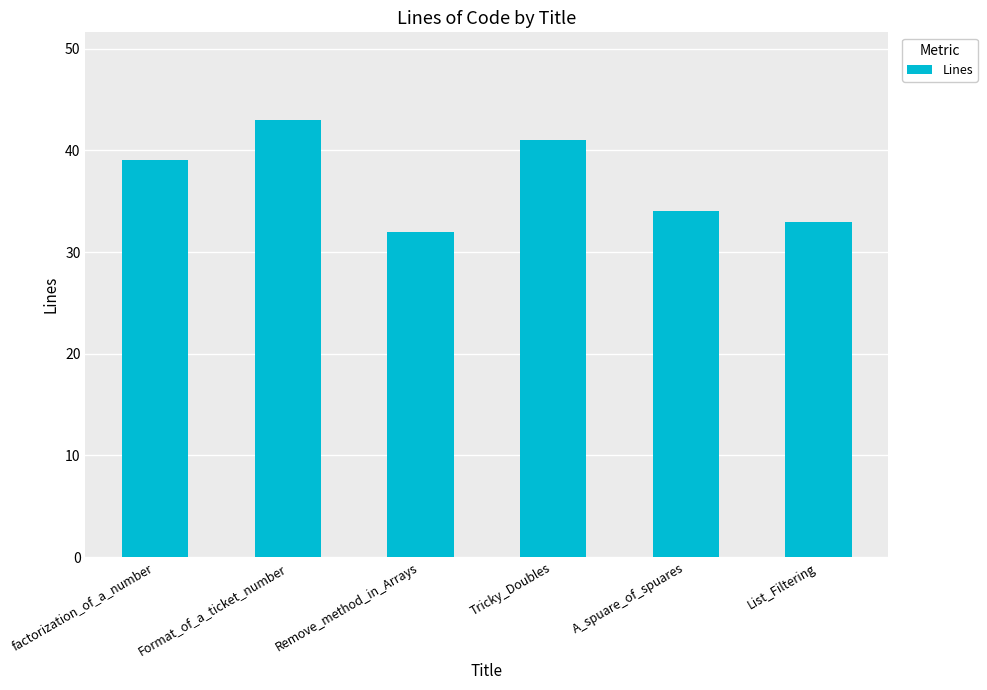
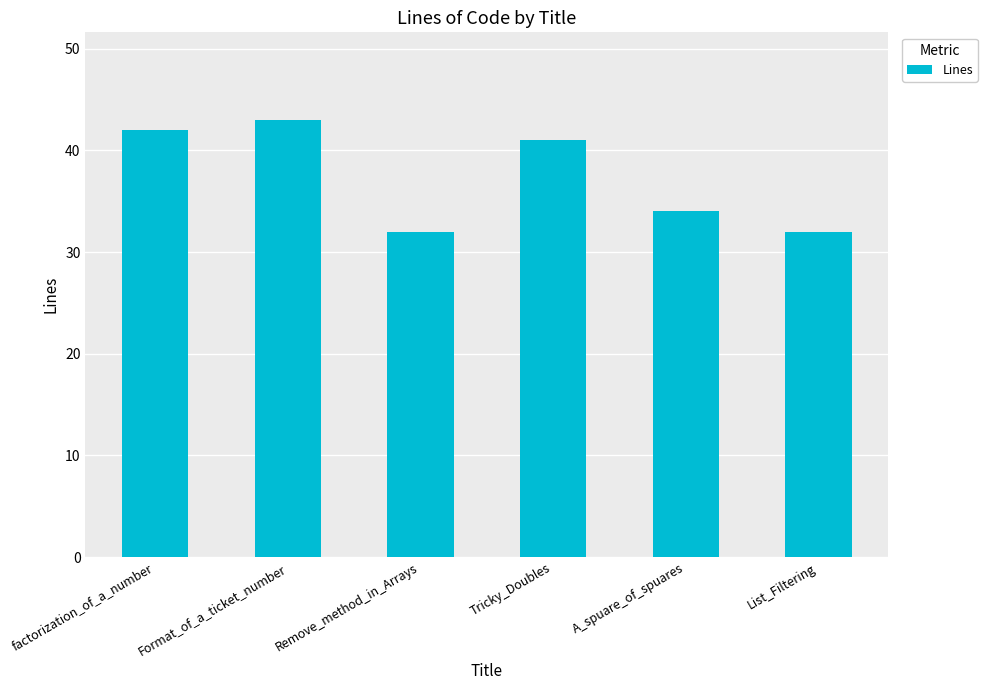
factorization_of_a_number: 39 -> 42
List_Filtering: 33 -> 32
